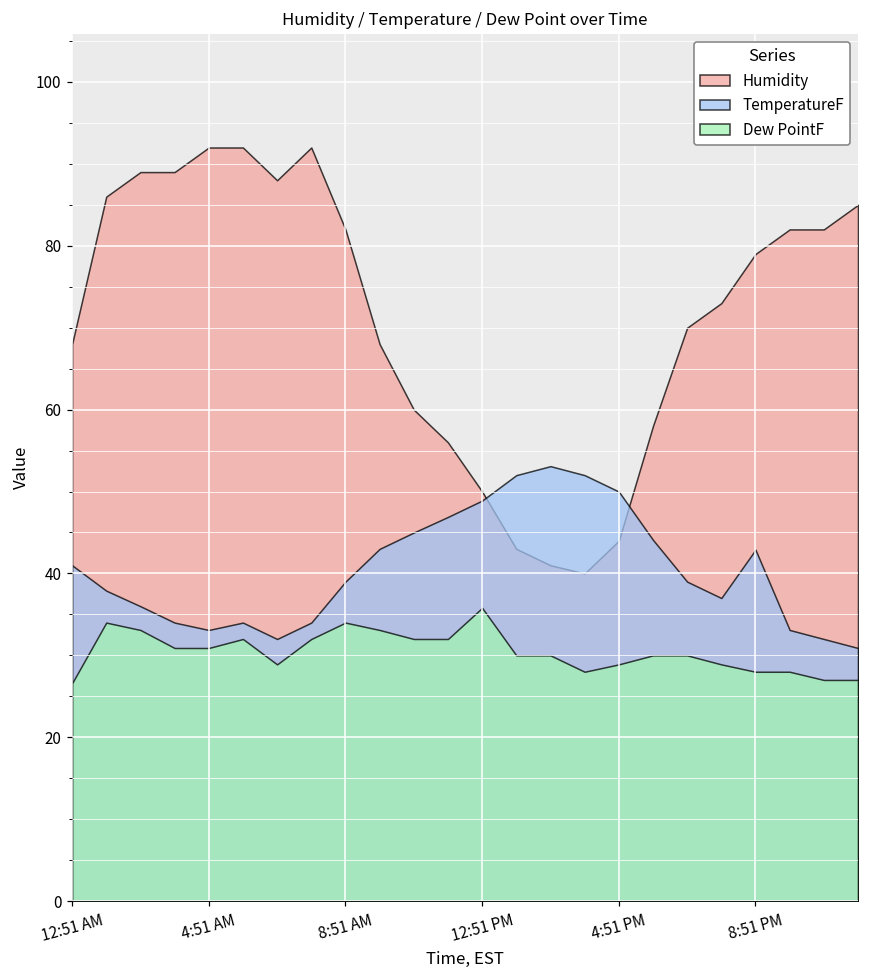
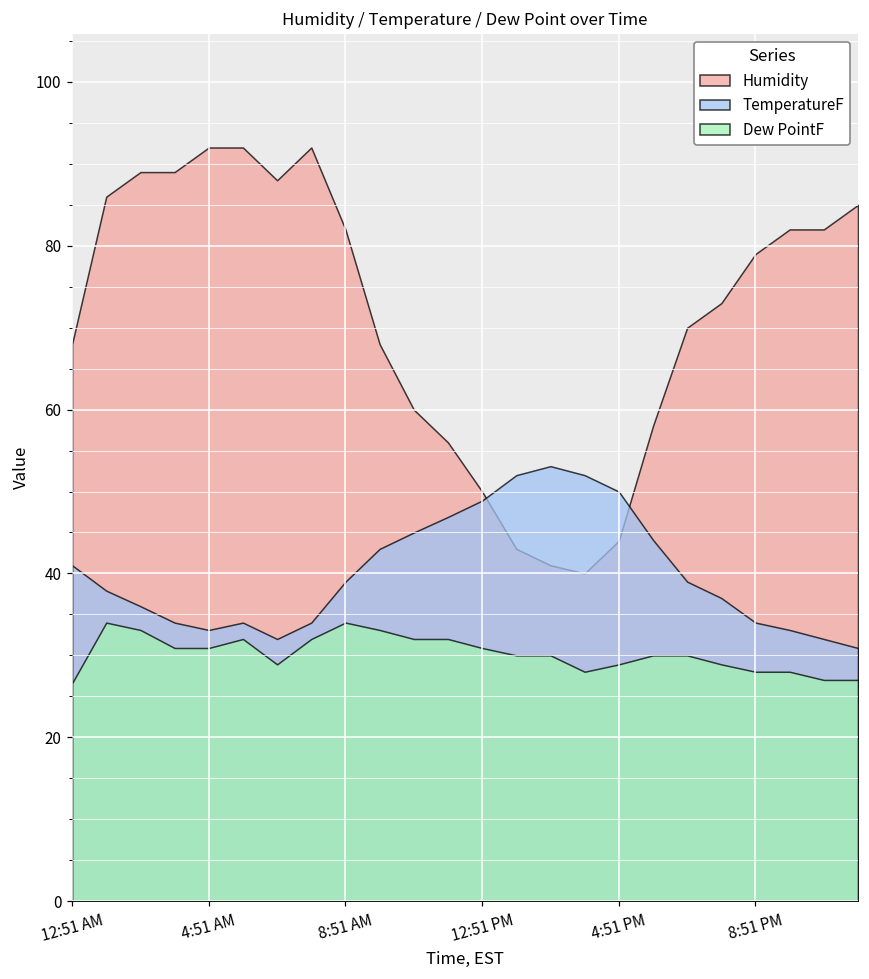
Dew PointF, 12:51 PM: 36 -> 31
TemperatureF, 8:51 PM: 43 -> 34
